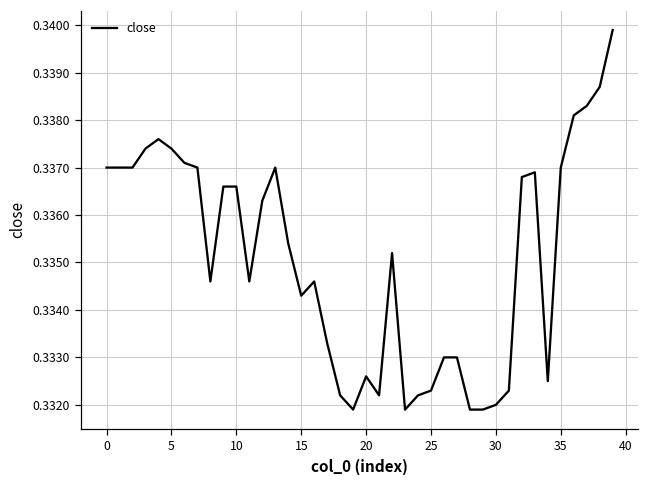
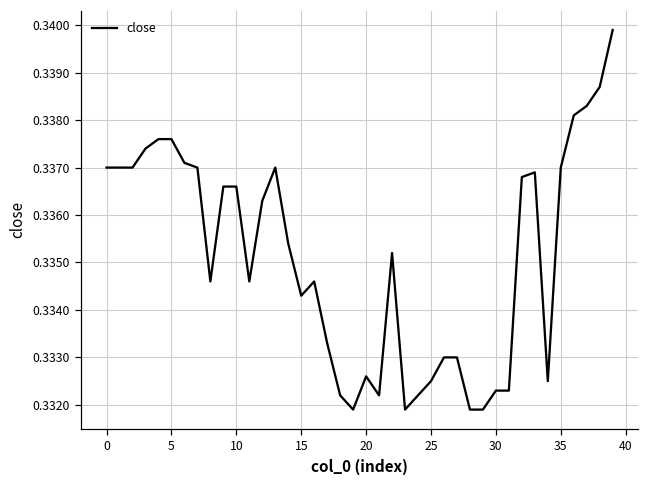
5: 0.3374 -> 0.3376
25: 0.3323 -> 0.3325
30: 0.3320 -> 0.3323
